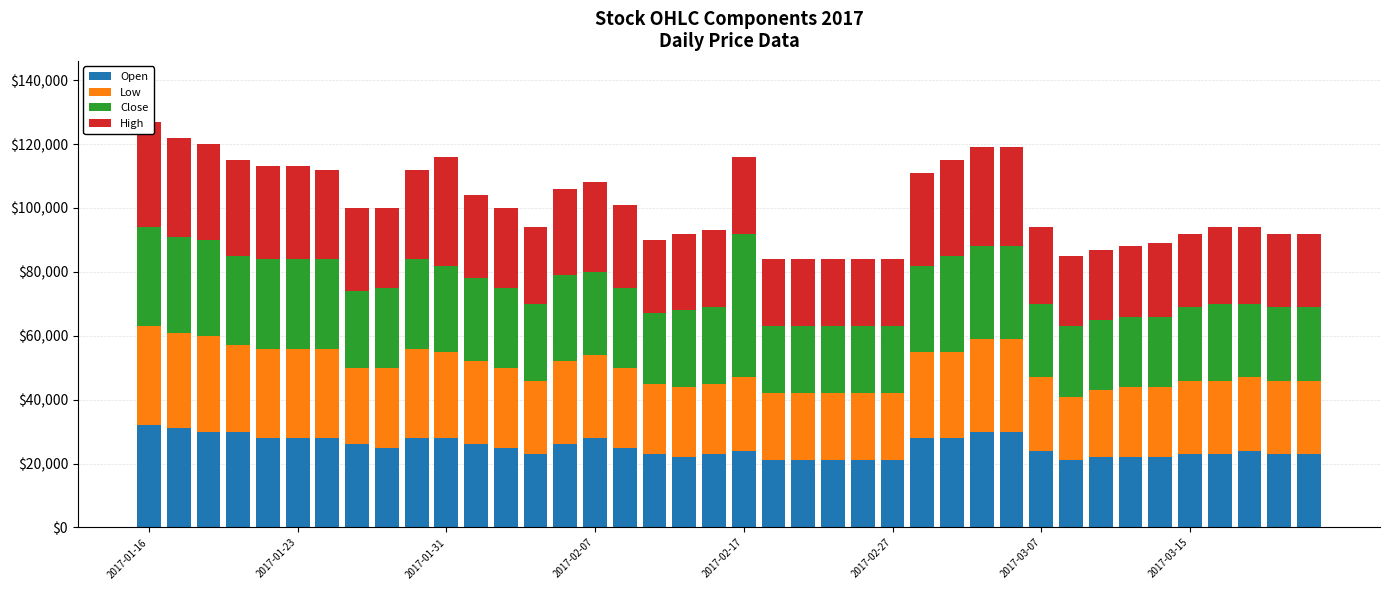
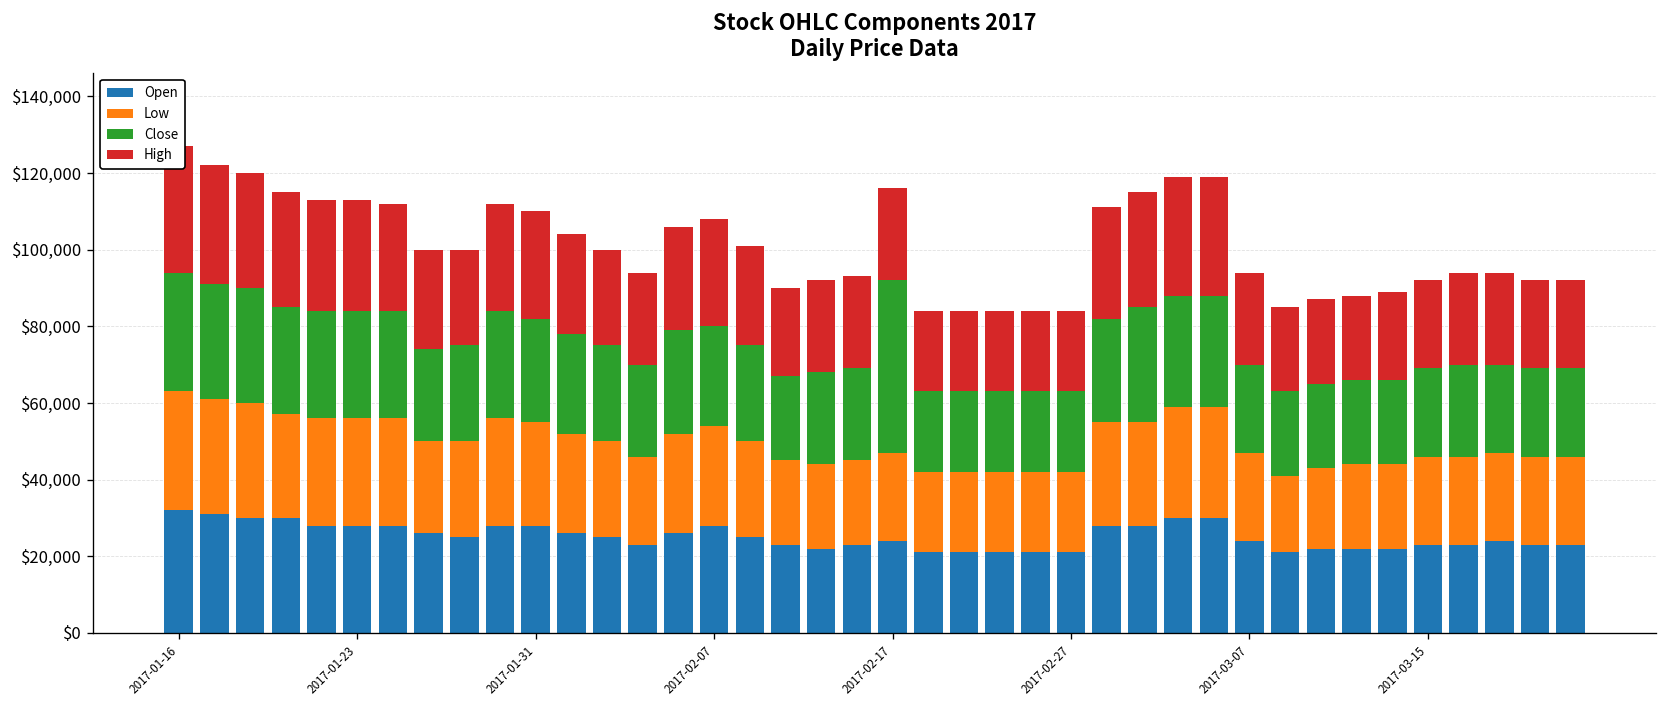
High, 2017-01-31: $34,000 -> $28,000
